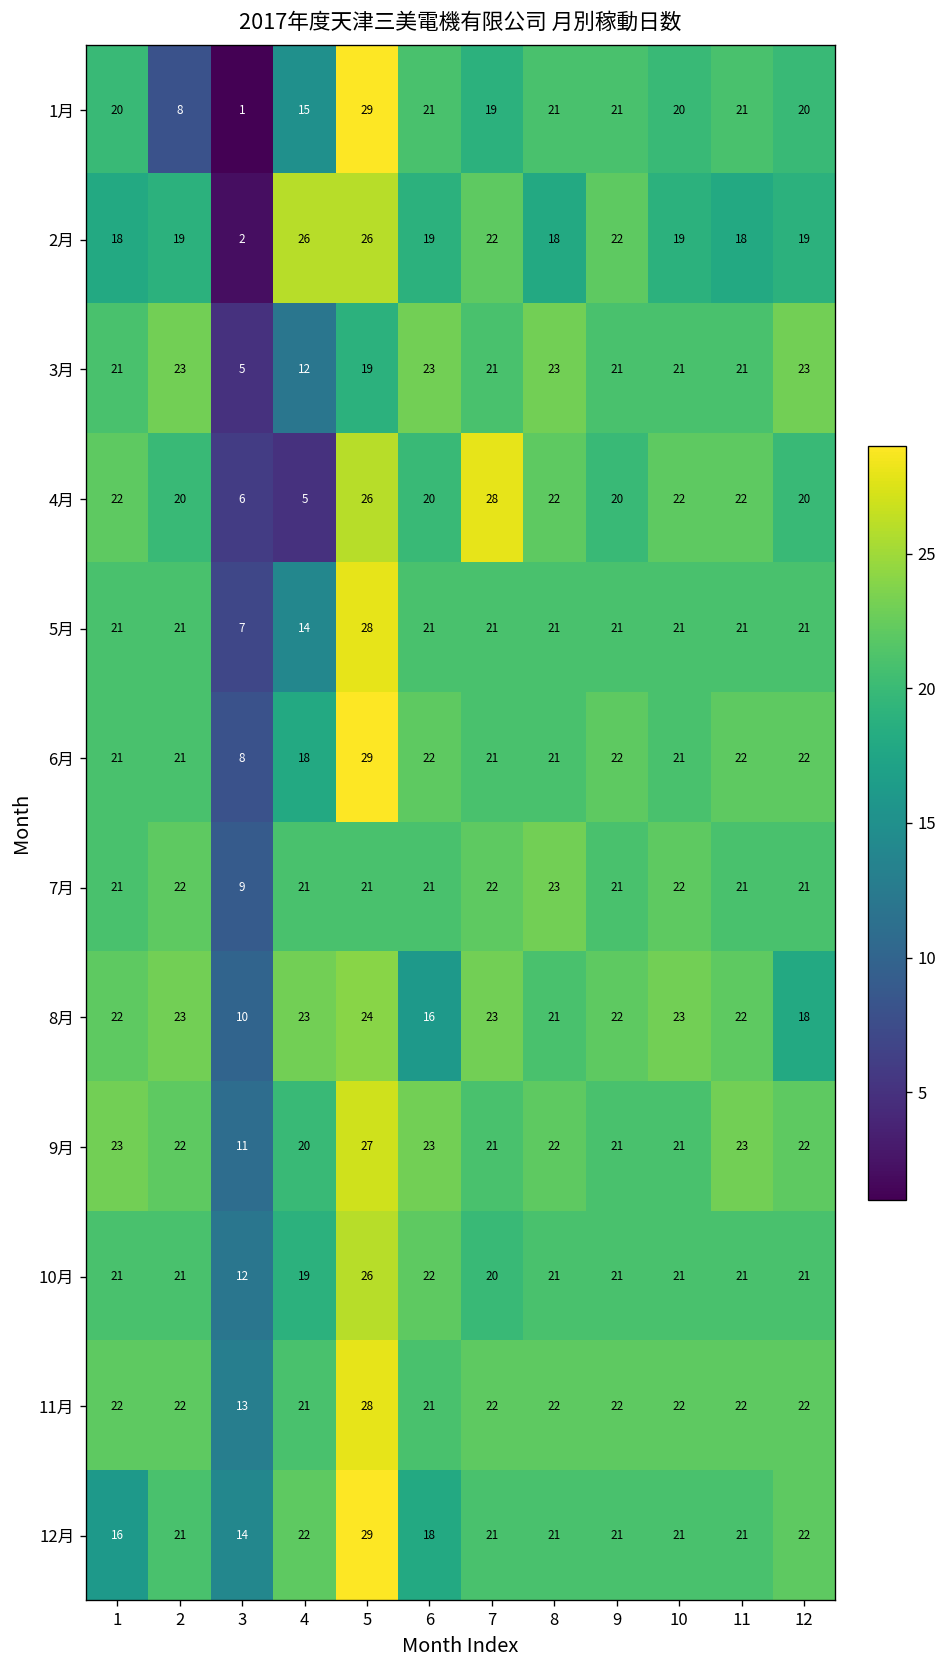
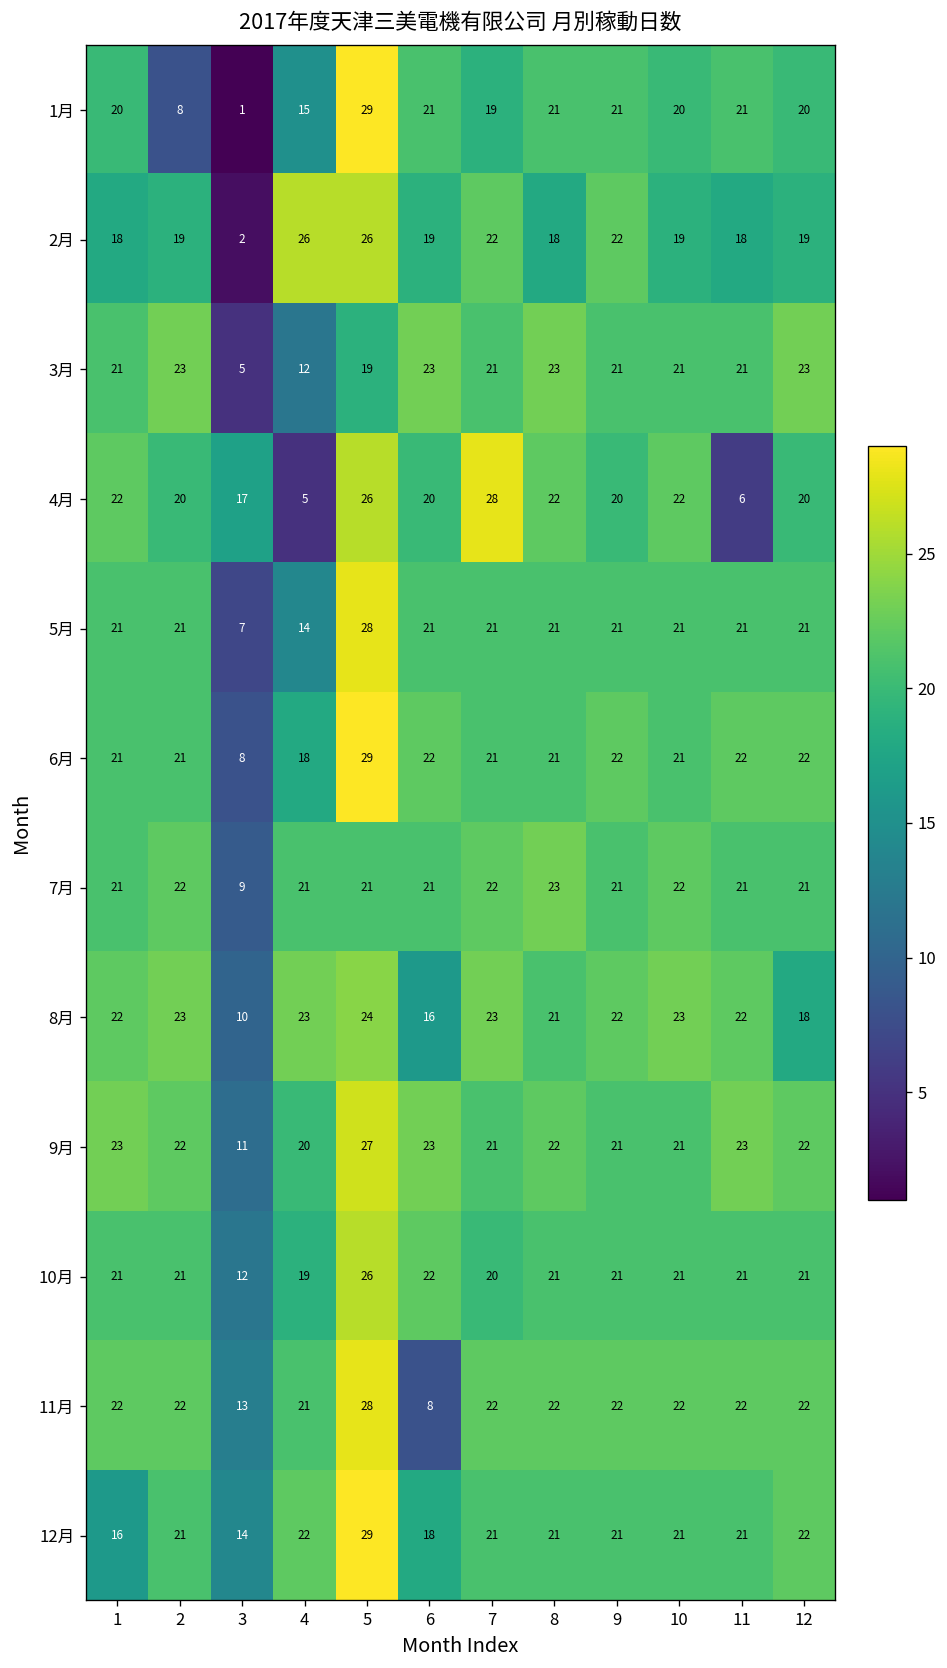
4月, 3: 6 -> 17
4月, 11: 22 -> 6
11月, 6: 21 -> 8
